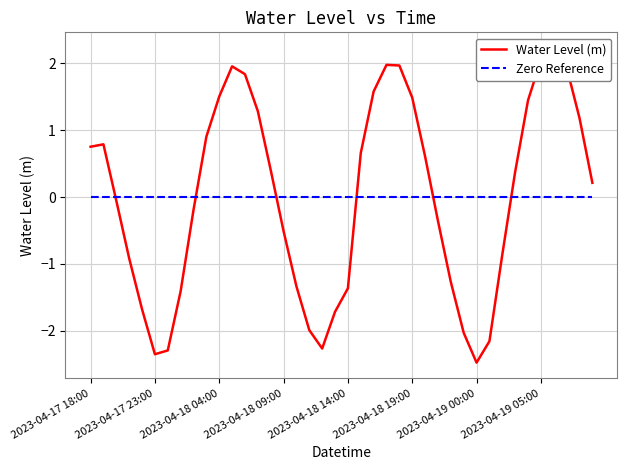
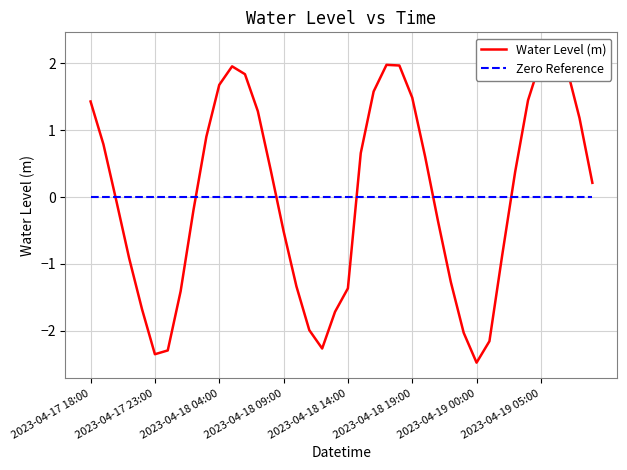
Water Level (m), 2023-04-17 18:00: 0.8 -> 1.4
Water Level (m), 2023-04-18 04:00: 1.5 -> 1.7
